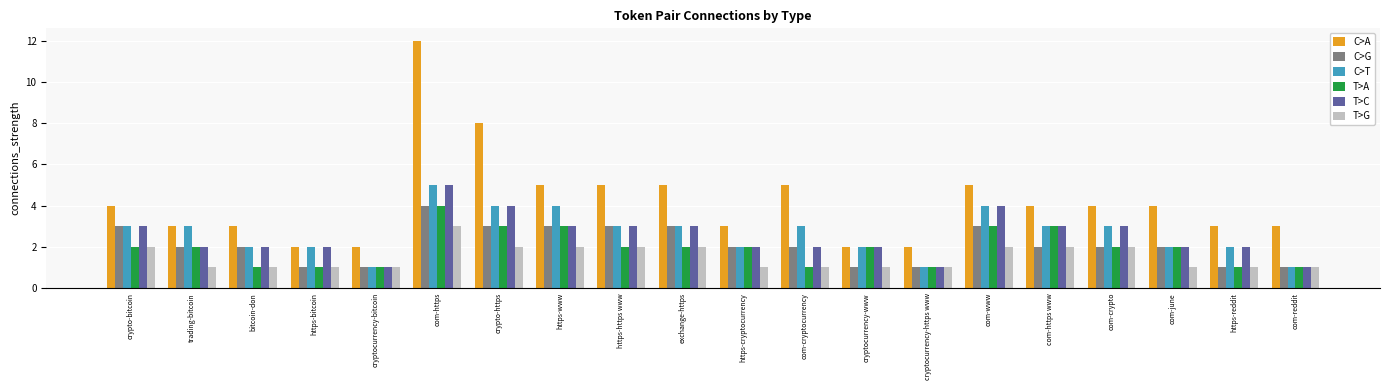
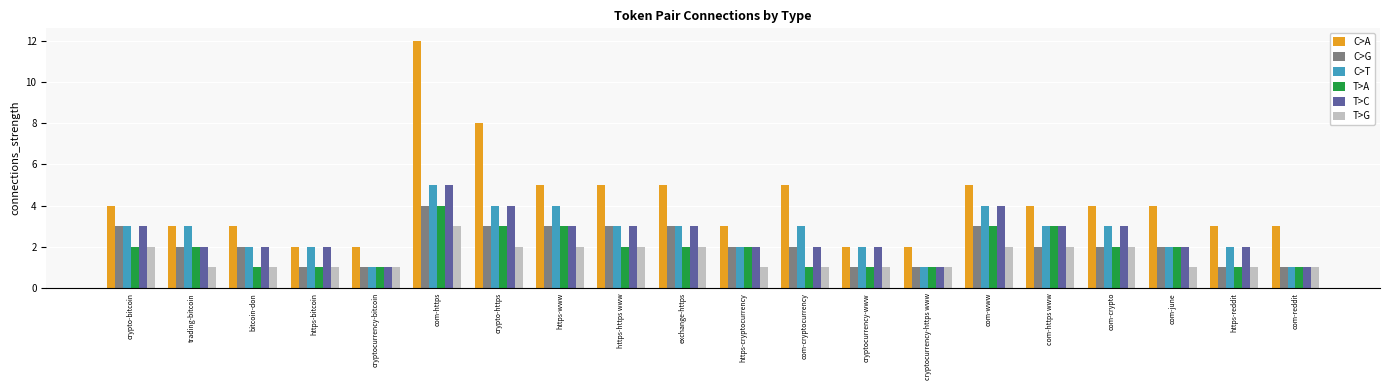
T>A, cryptocurrency-www: 2 -> 1
